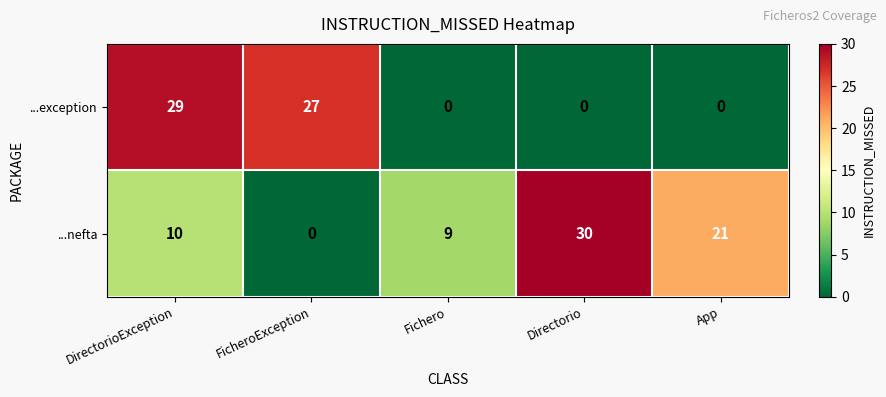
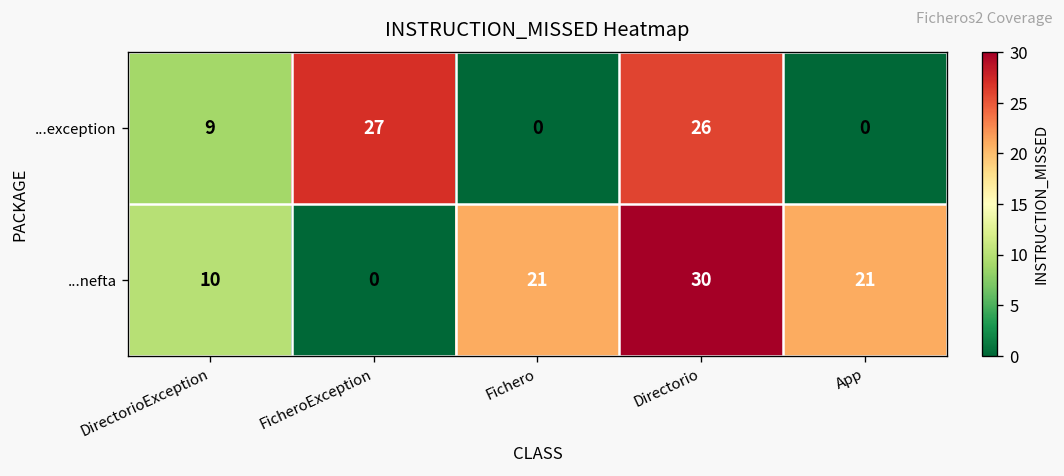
...exception, DirectorioException: 29 -> 9
...exception, Directorio: 0 -> 26
...nefta, Fichero: 9 -> 21
